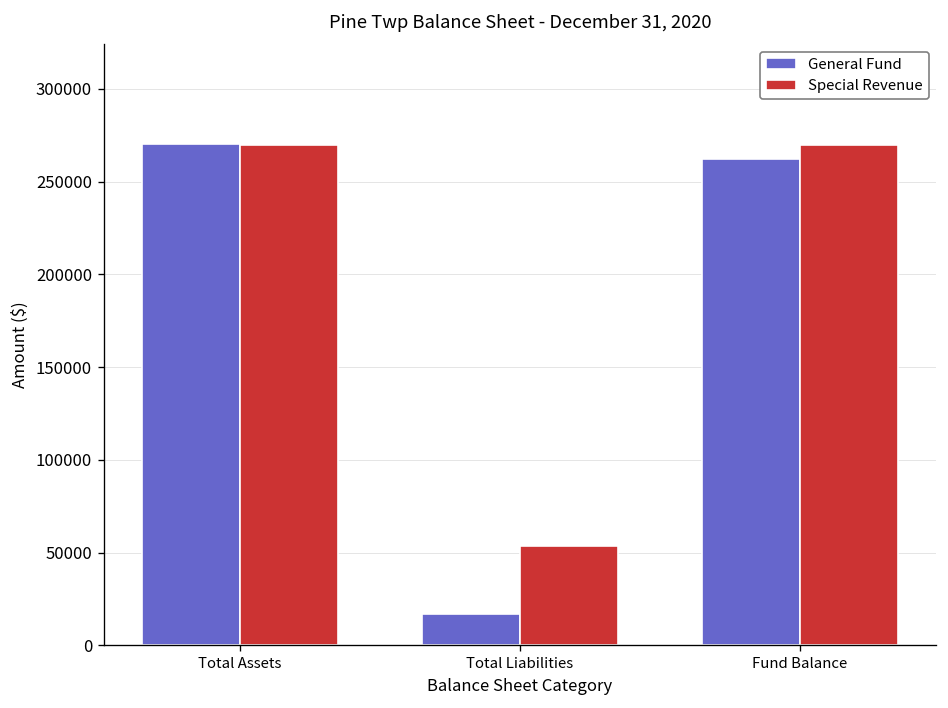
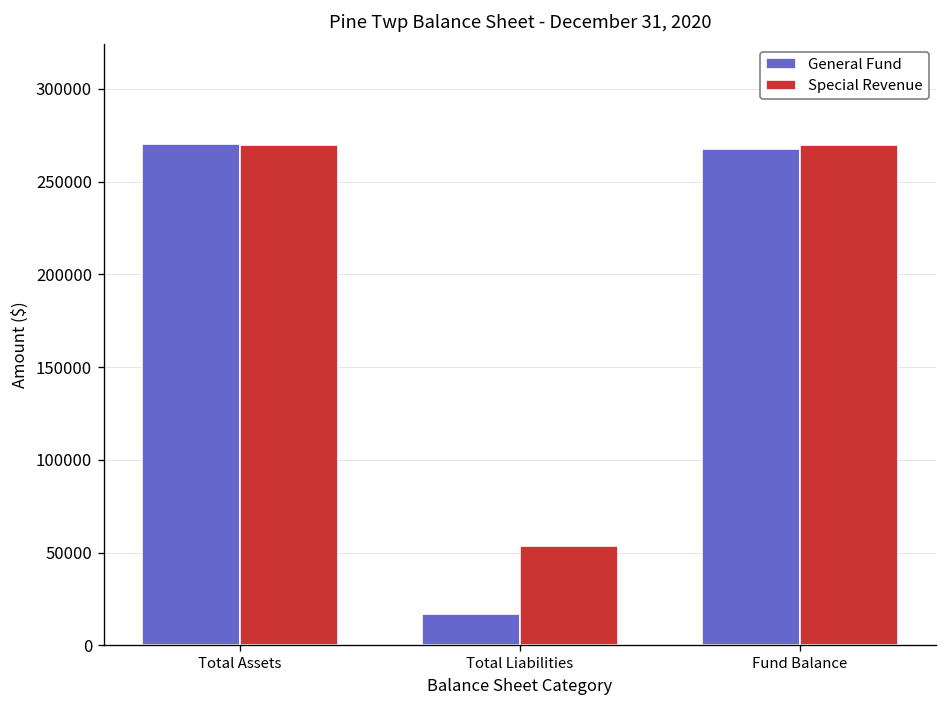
General Fund, Fund Balance: 262000 -> 268000
